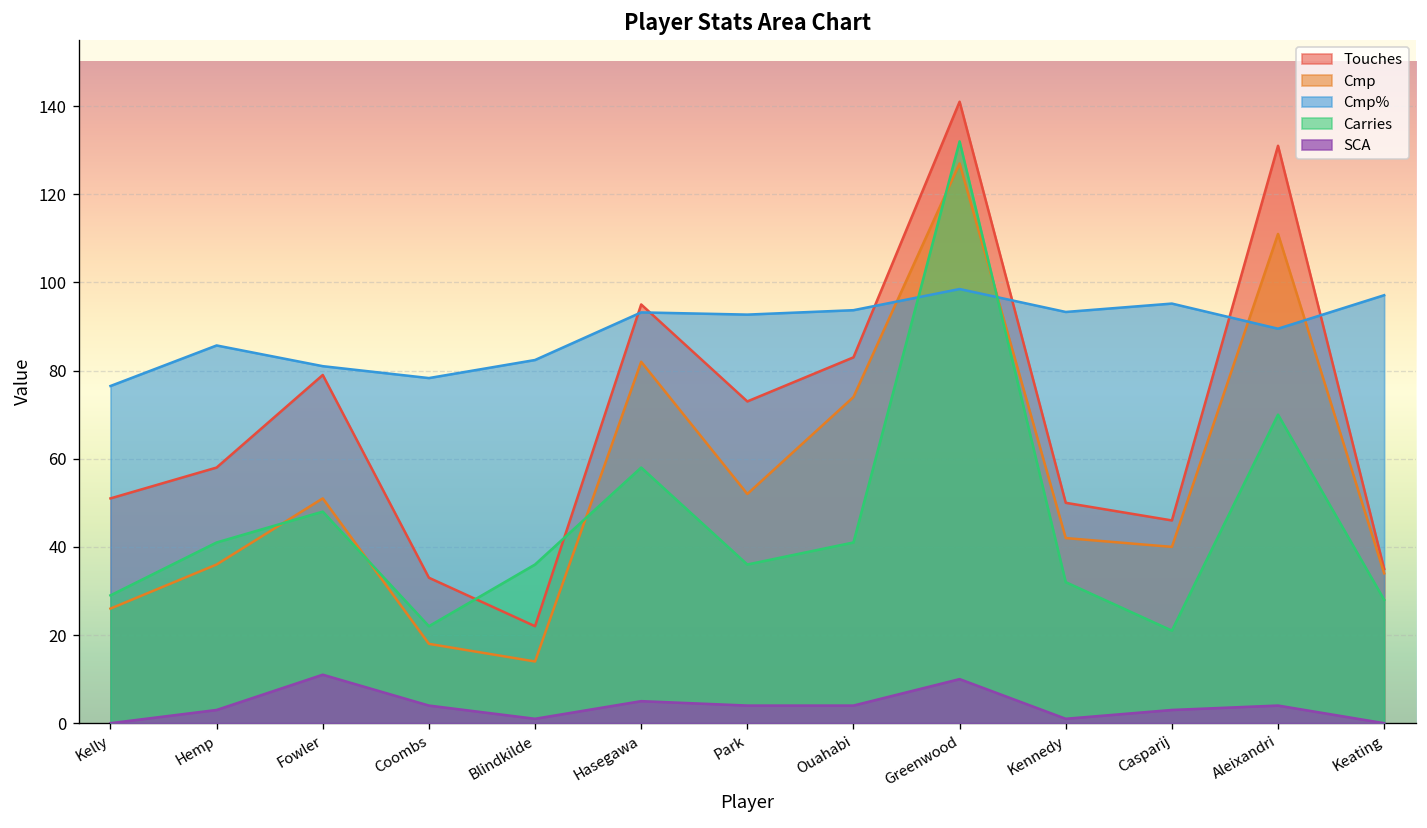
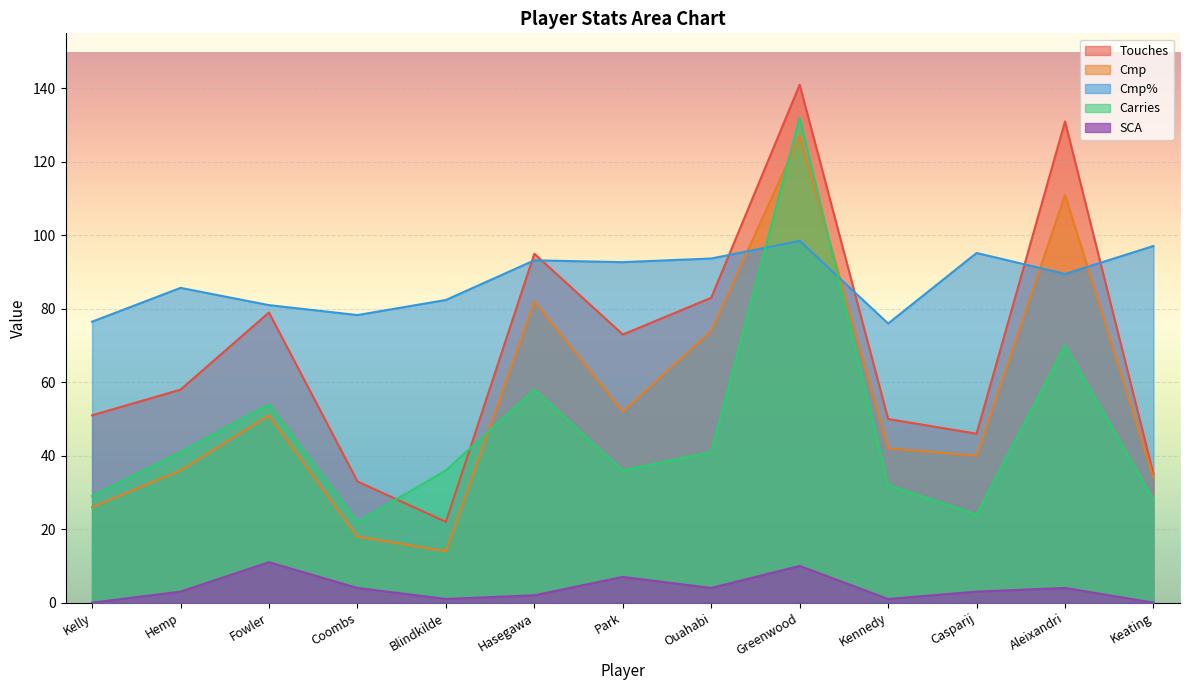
Carries, Fowler: 48 -> 54
SCA, Hasegawa: 5 -> 2
SCA, Park: 4 -> 7
Cmp%, Kennedy: 93 -> 76
Carries, Casparij: 21 -> 24
